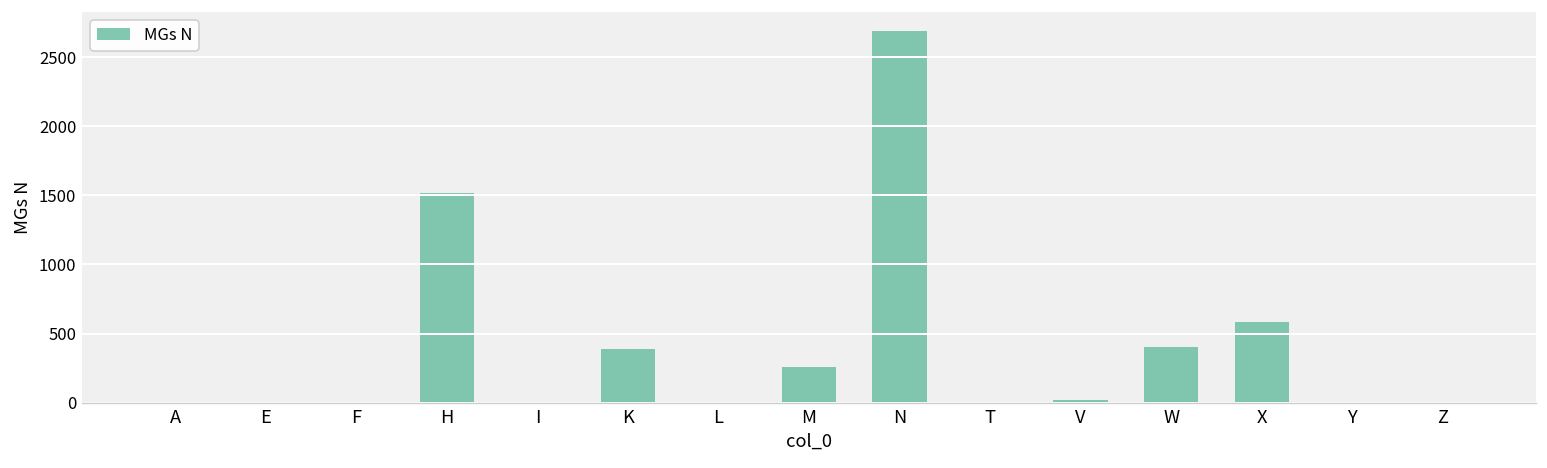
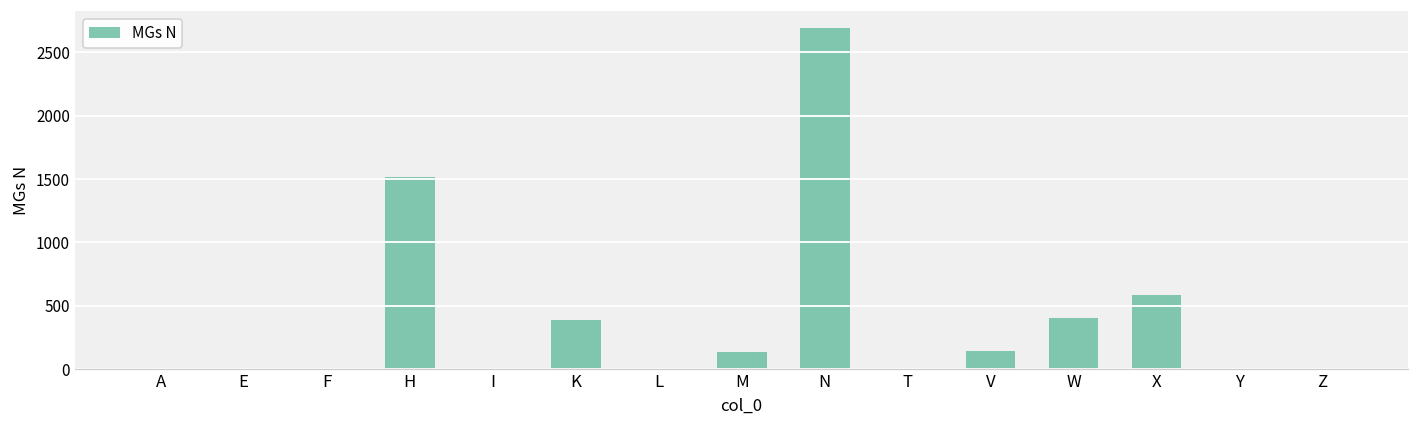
M: 260 -> 140
V: 20 -> 140
